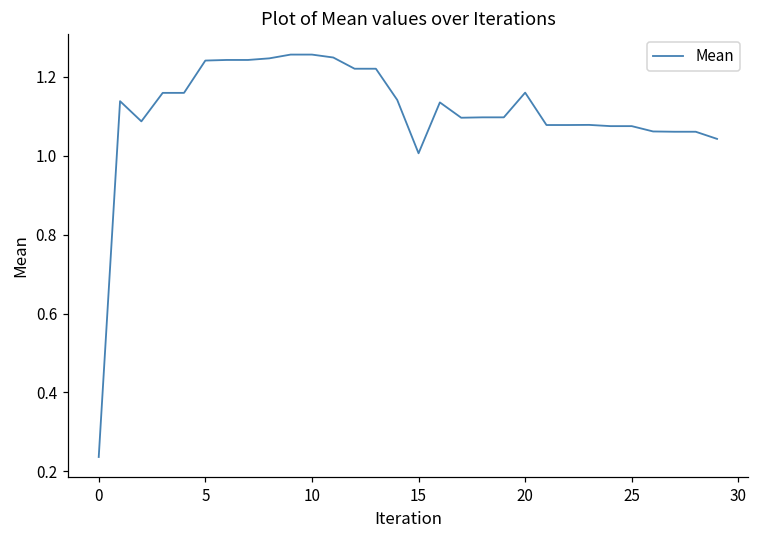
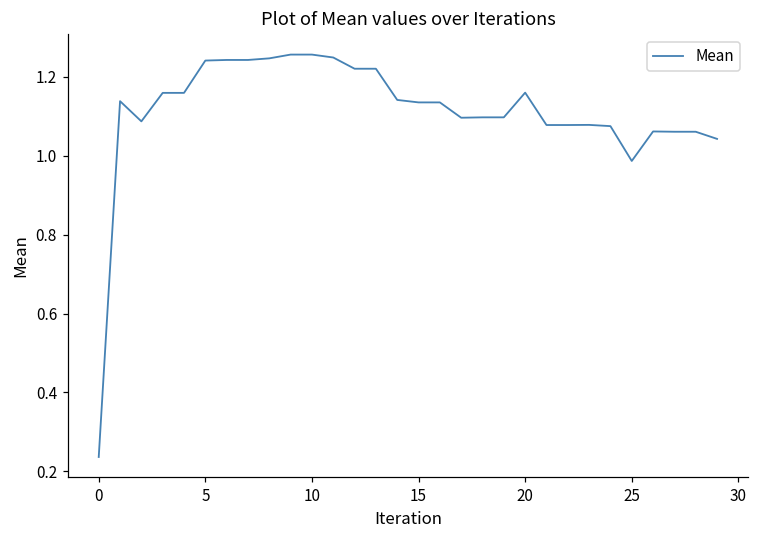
15: 1.01 -> 1.14
25: 1.08 -> 0.99
